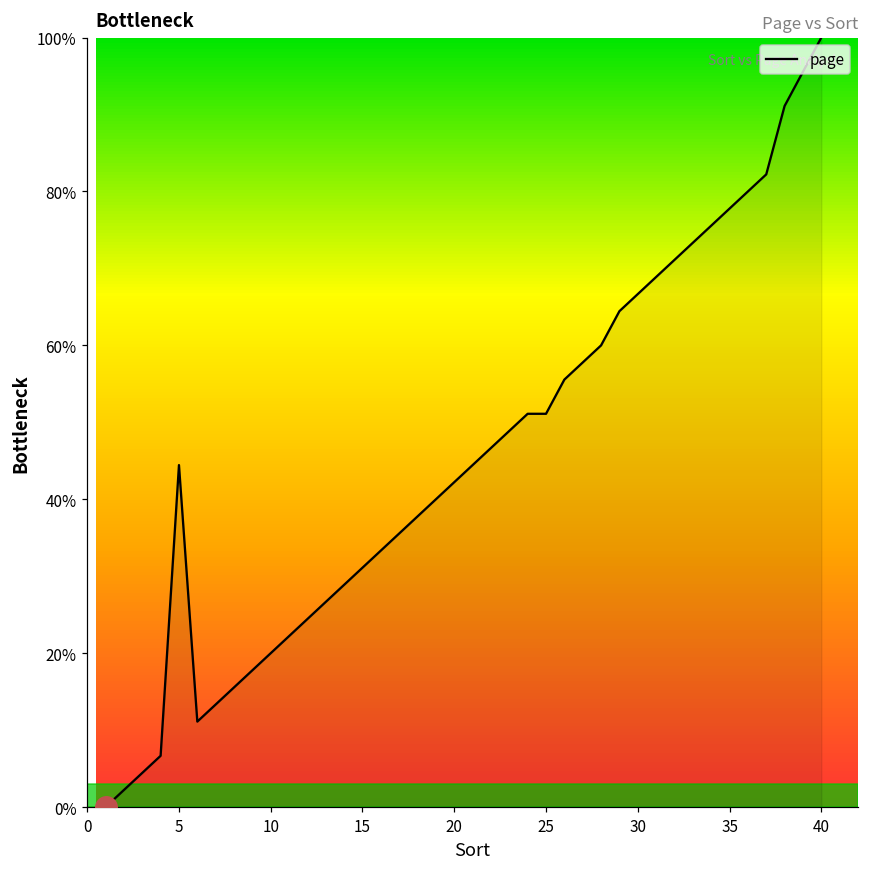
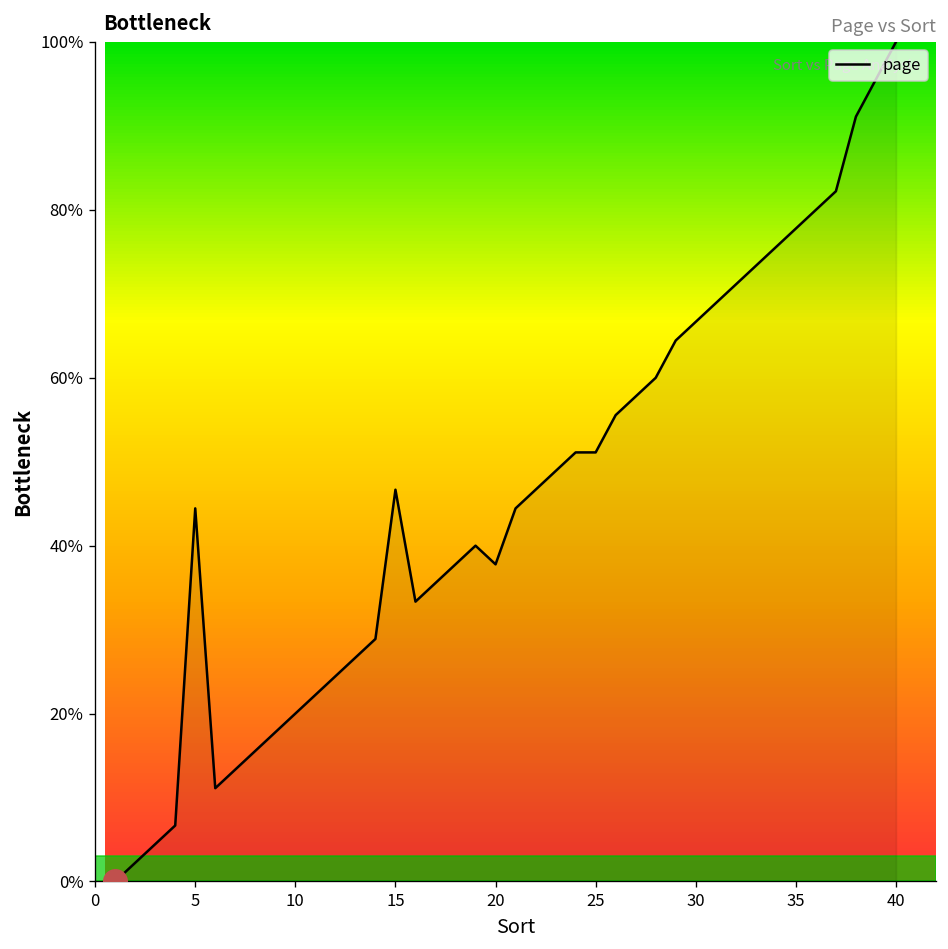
page, 15: 31% -> 47%
page, 20: 42% -> 38%
